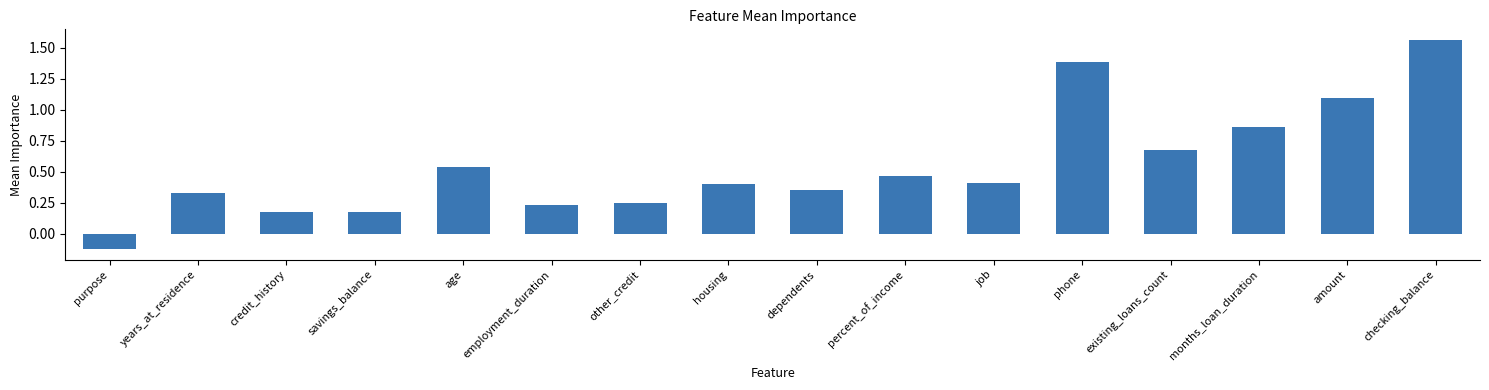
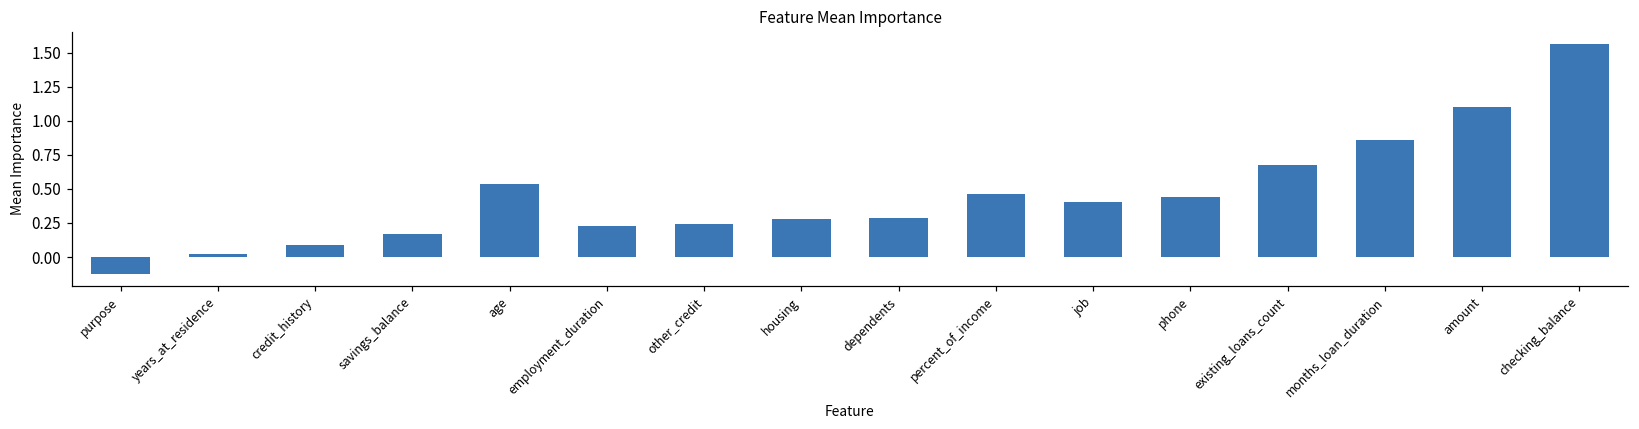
years_at_residence: 0.33 -> 0.02
credit_history: 0.18 -> 0.09
housing: 0.40 -> 0.28
dependents: 0.35 -> 0.29
phone: 1.39 -> 0.44
